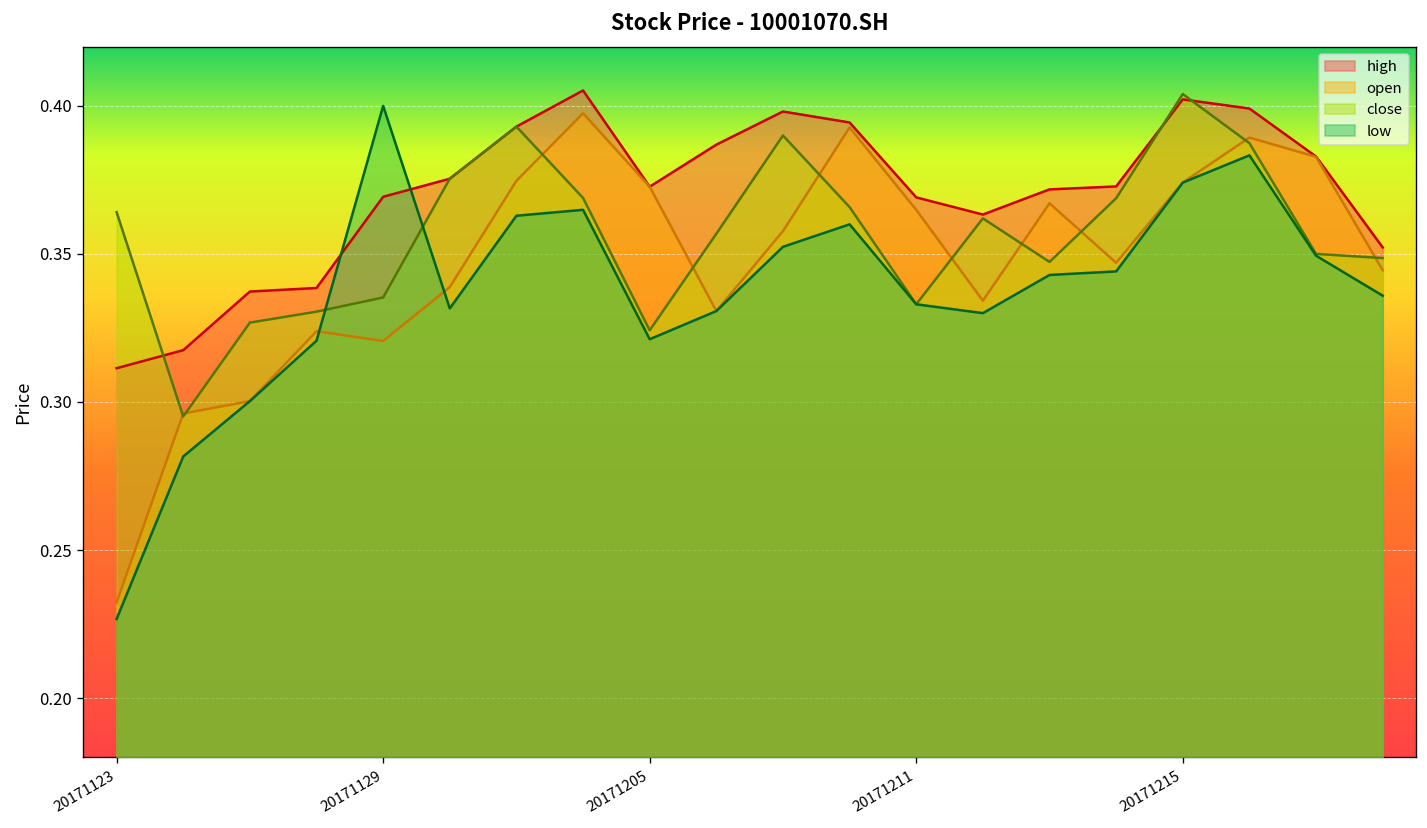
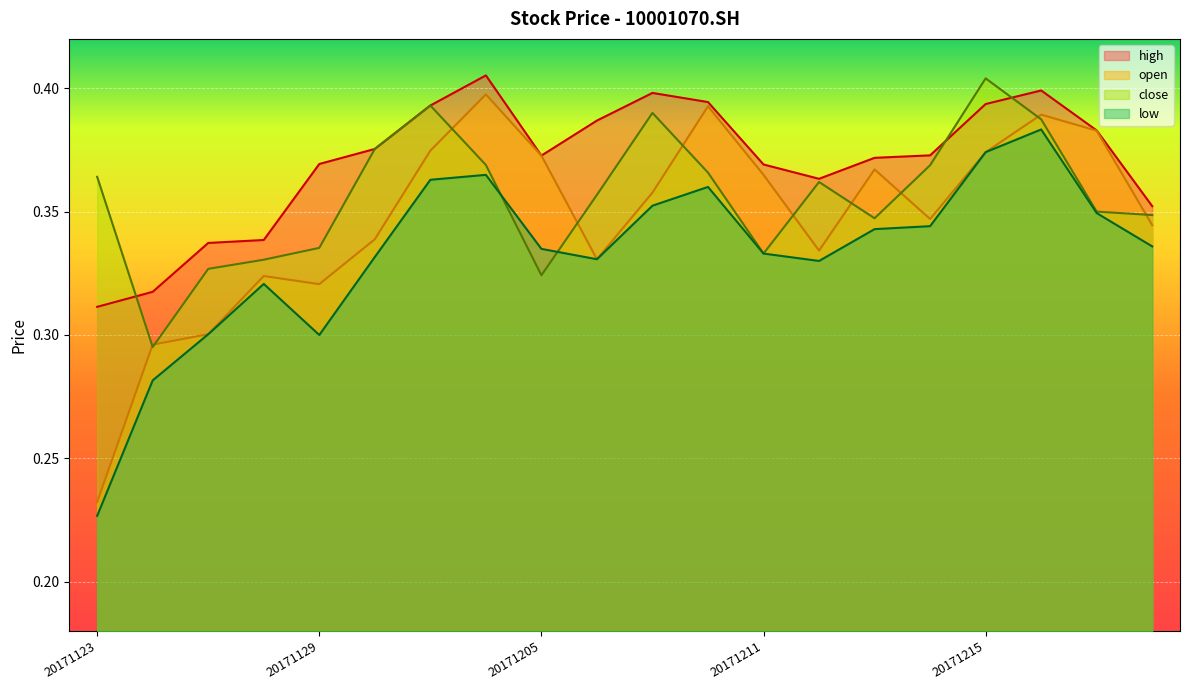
low, 20171129: 0.4 -> 0.3
low, 20171205: 0.321 -> 0.335
high, 20171215: 0.402 -> 0.394
